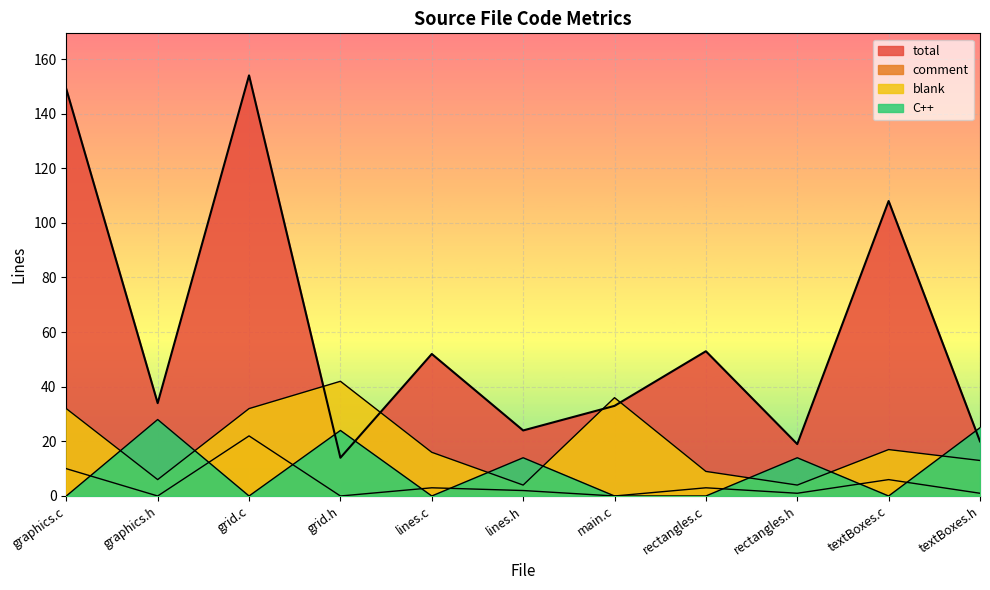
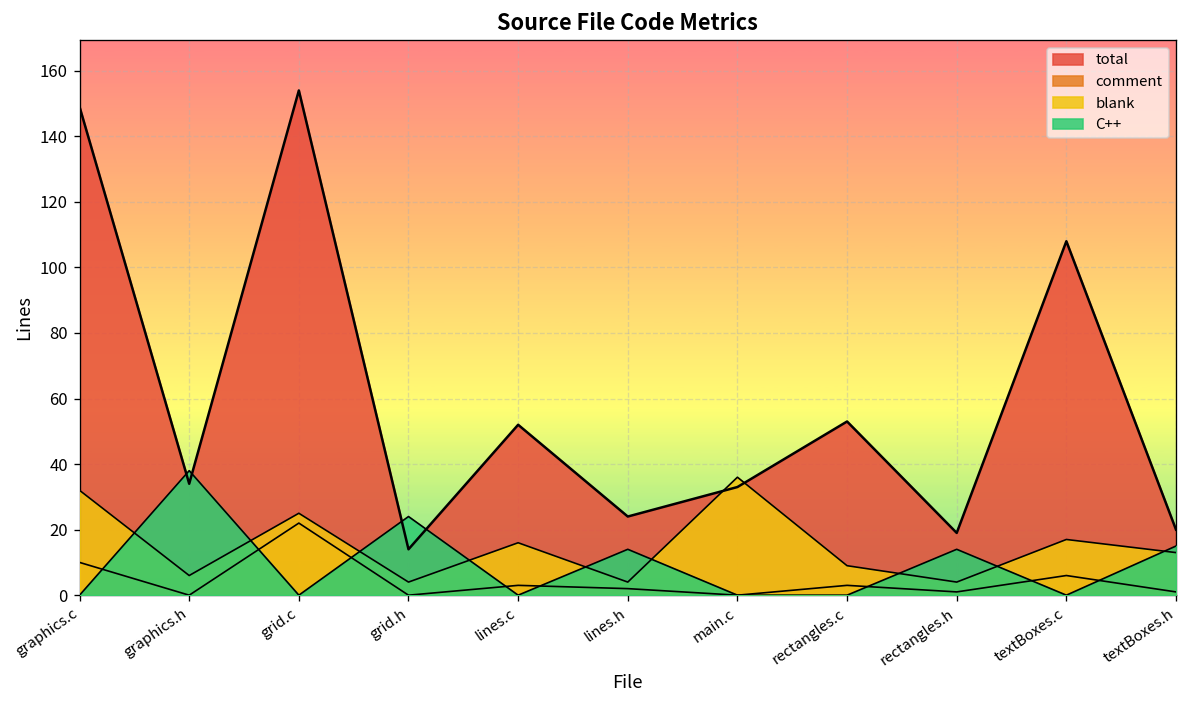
C++, graphics.h: 28 -> 38
blank, grid.c: 32 -> 25
blank, grid.h: 42 -> 4
C++, textBoxes.h: 25 -> 15
